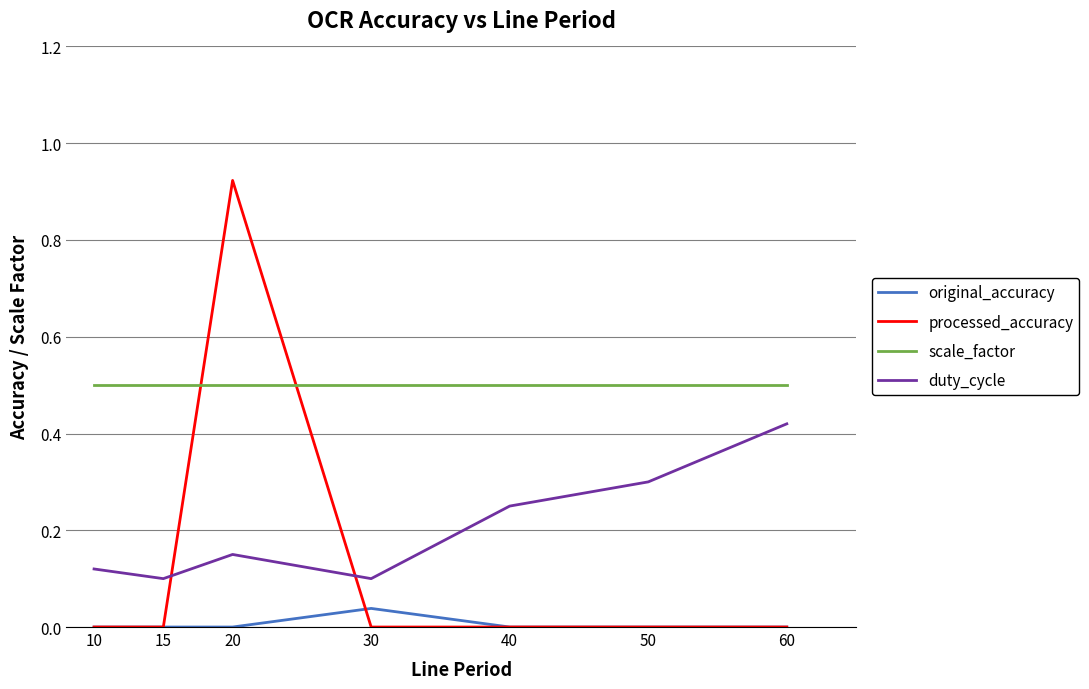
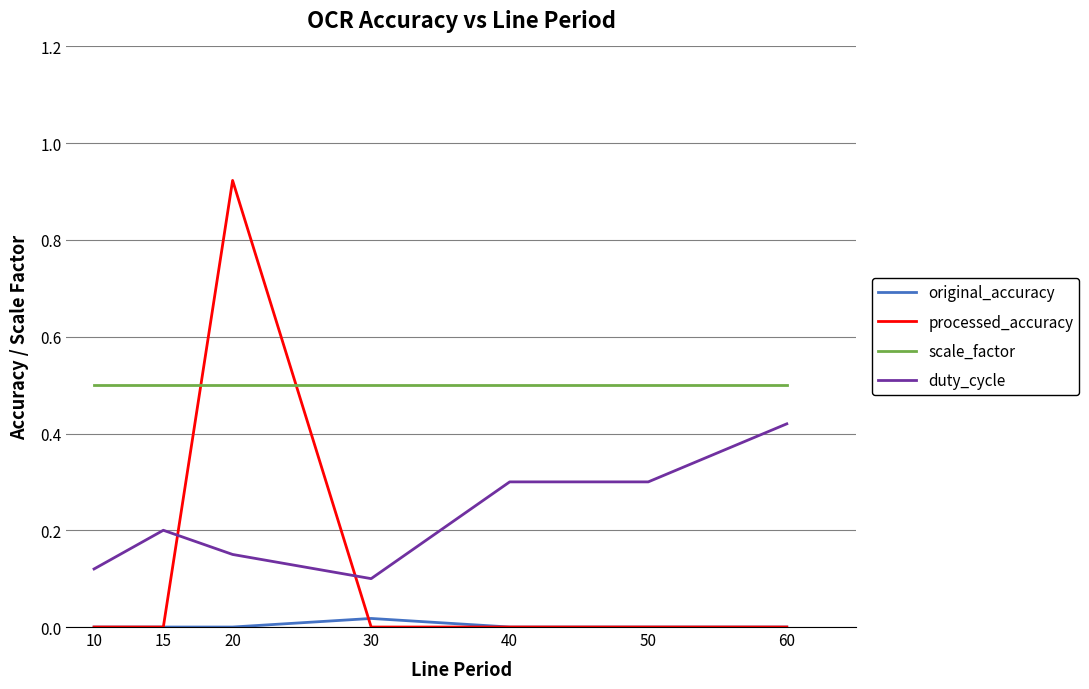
duty_cycle, 15: 0.1 -> 0.2
original_accuracy, 30: 0.04 -> 0.02
duty_cycle, 40: 0.25 -> 0.30
